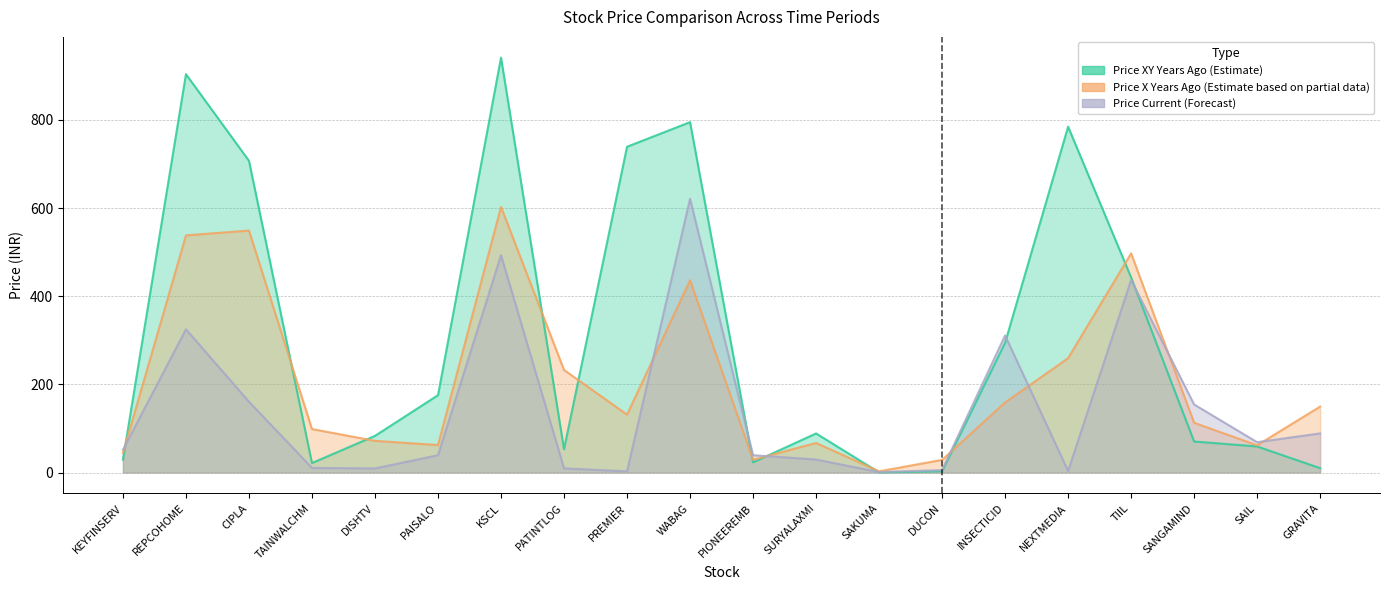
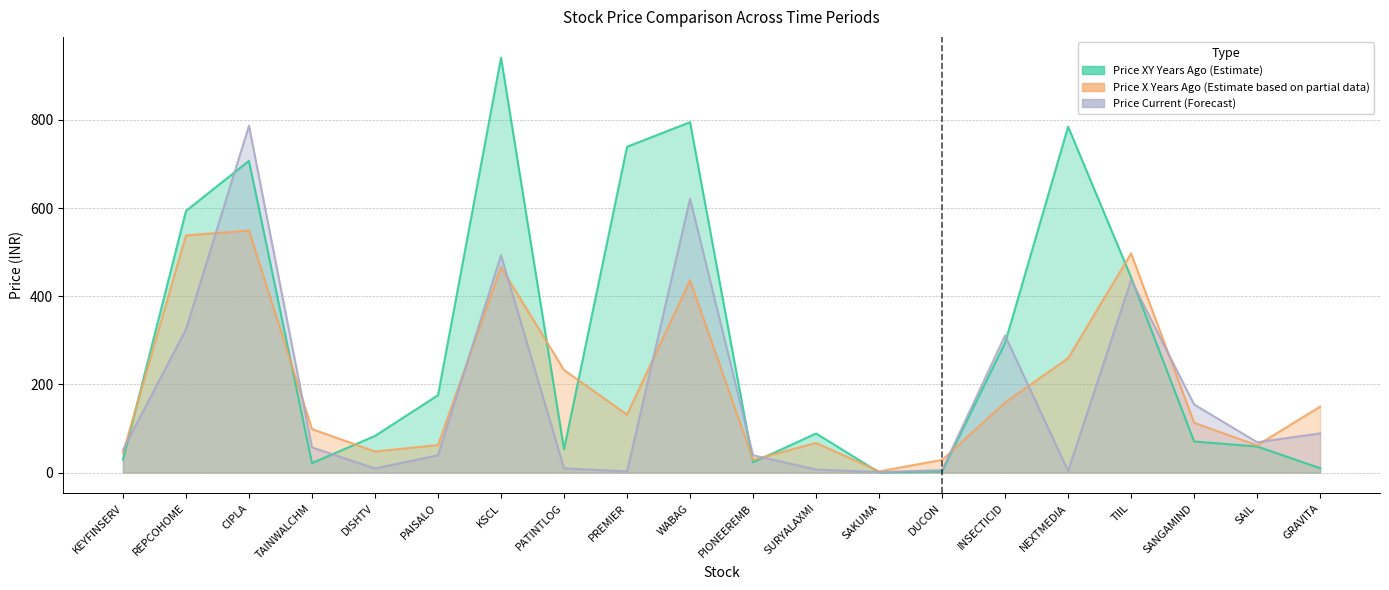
Price XY Years Ago (Estimate), REPCOHOME: 900 -> 590
Price Current (Forecast), CIPLA: 160 -> 790
Price Current (Forecast), TAINWALCHM: 10 -> 60
Price X Years Ago (Estimate based on partial data), DISHTV: 70 -> 50
Price X Years Ago (Estimate based on partial data), KSCL: 600 -> 470
Price Current (Forecast), SURYALAXMI: 30 -> 10
